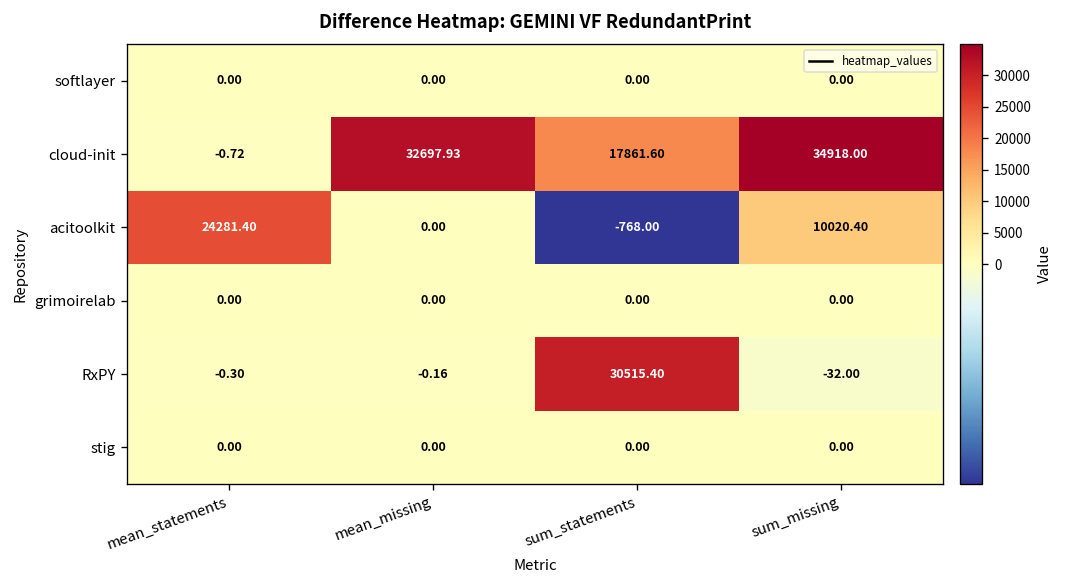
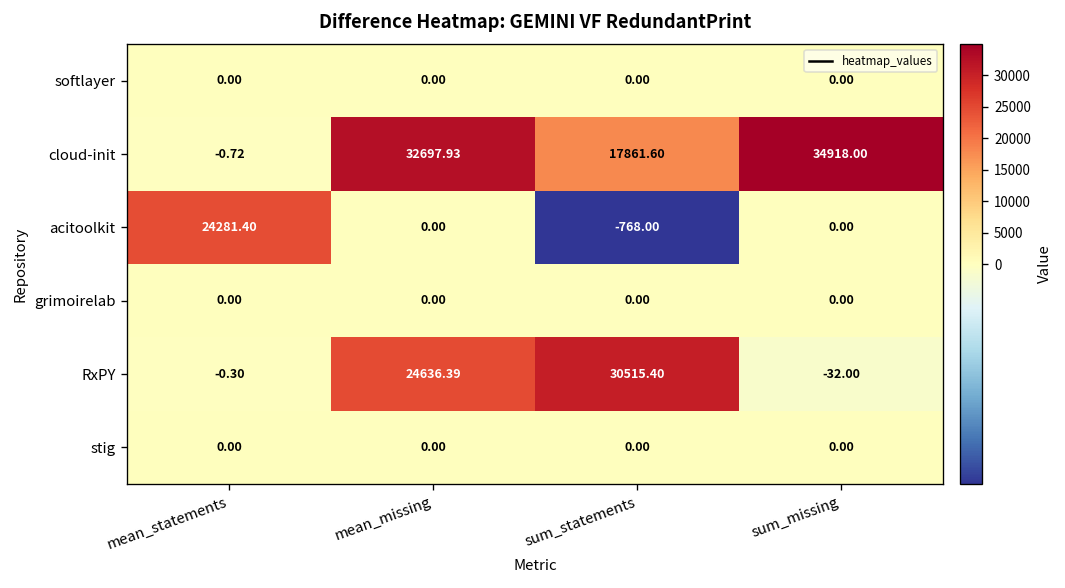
acitoolkit, sum_missing: 10020.40 -> 0.00
RxPY, mean_missing: -0.16 -> 24636.39
